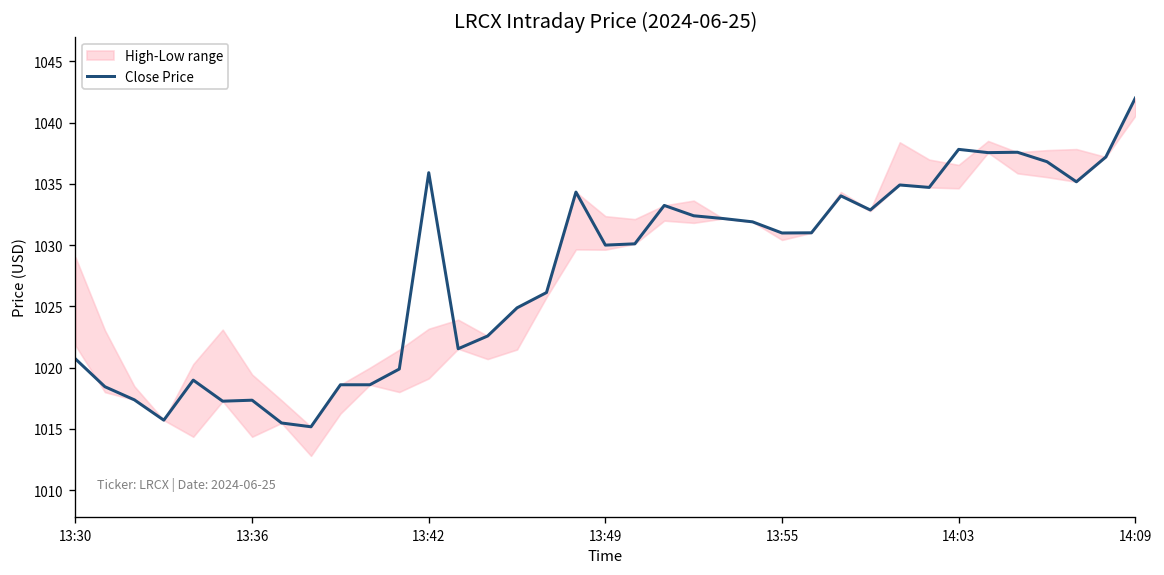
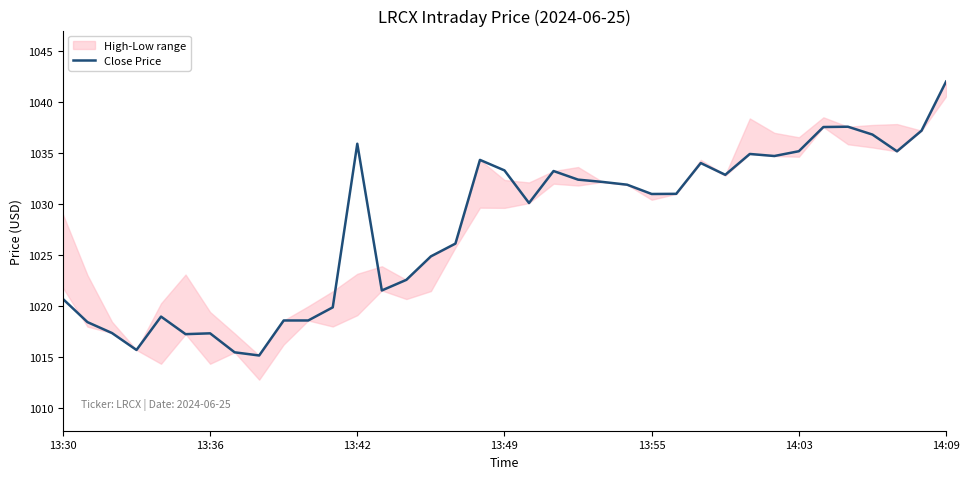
Close Price, 13:49: 1030.0 -> 1033.3
Close Price, 14:03: 1037.8 -> 1035.2
